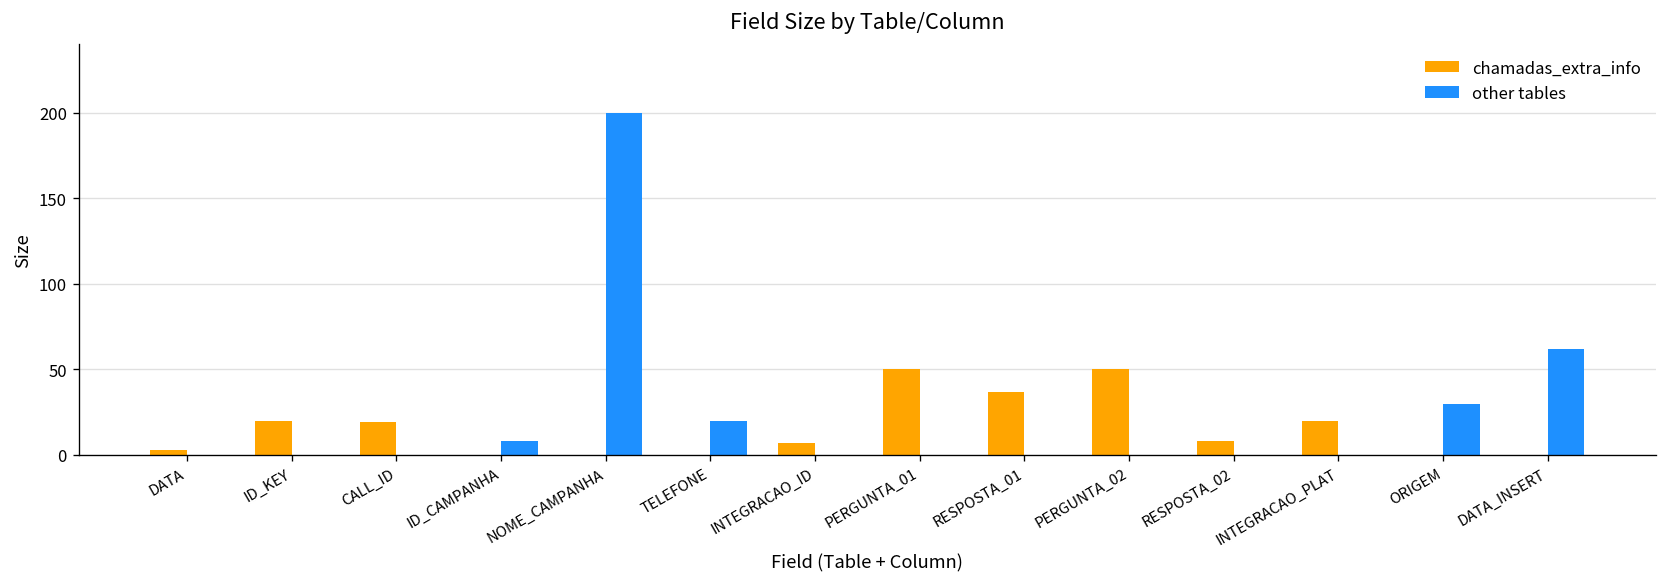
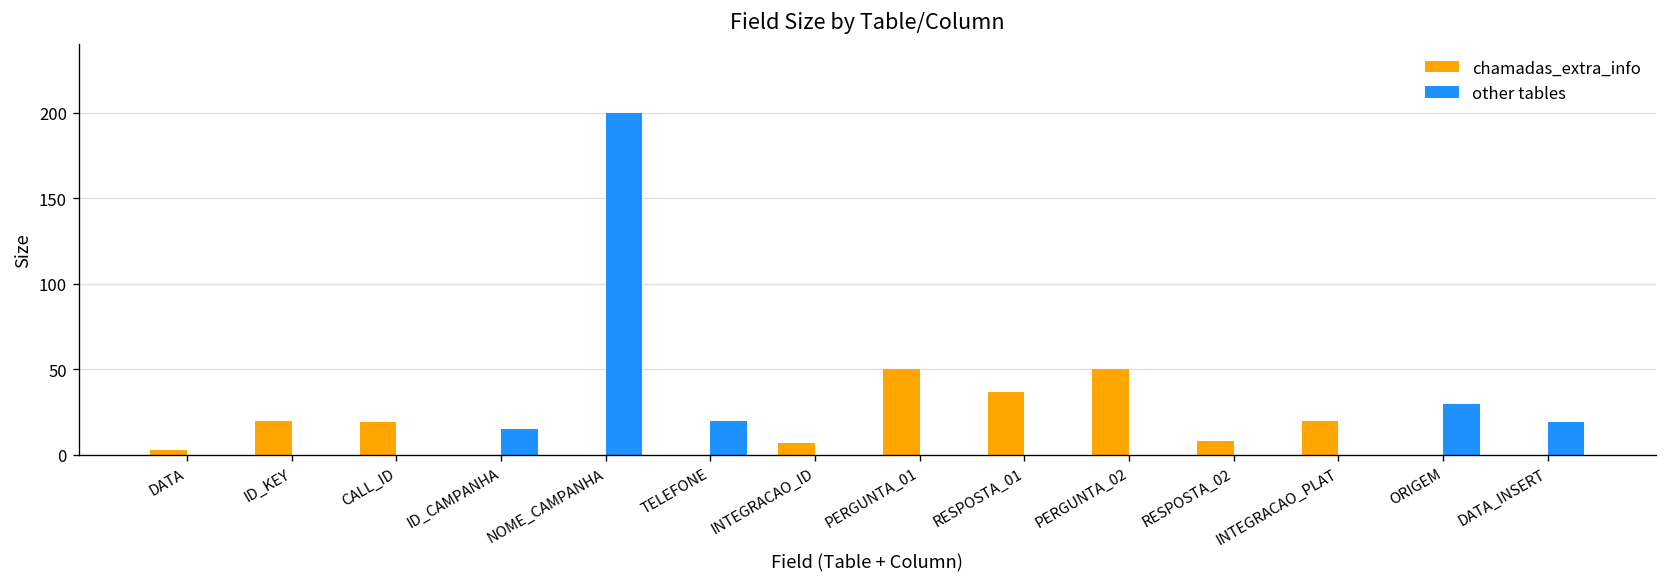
other tables, ID_CAMPANHA: 8 -> 15
other tables, DATA_INSERT: 62 -> 19
